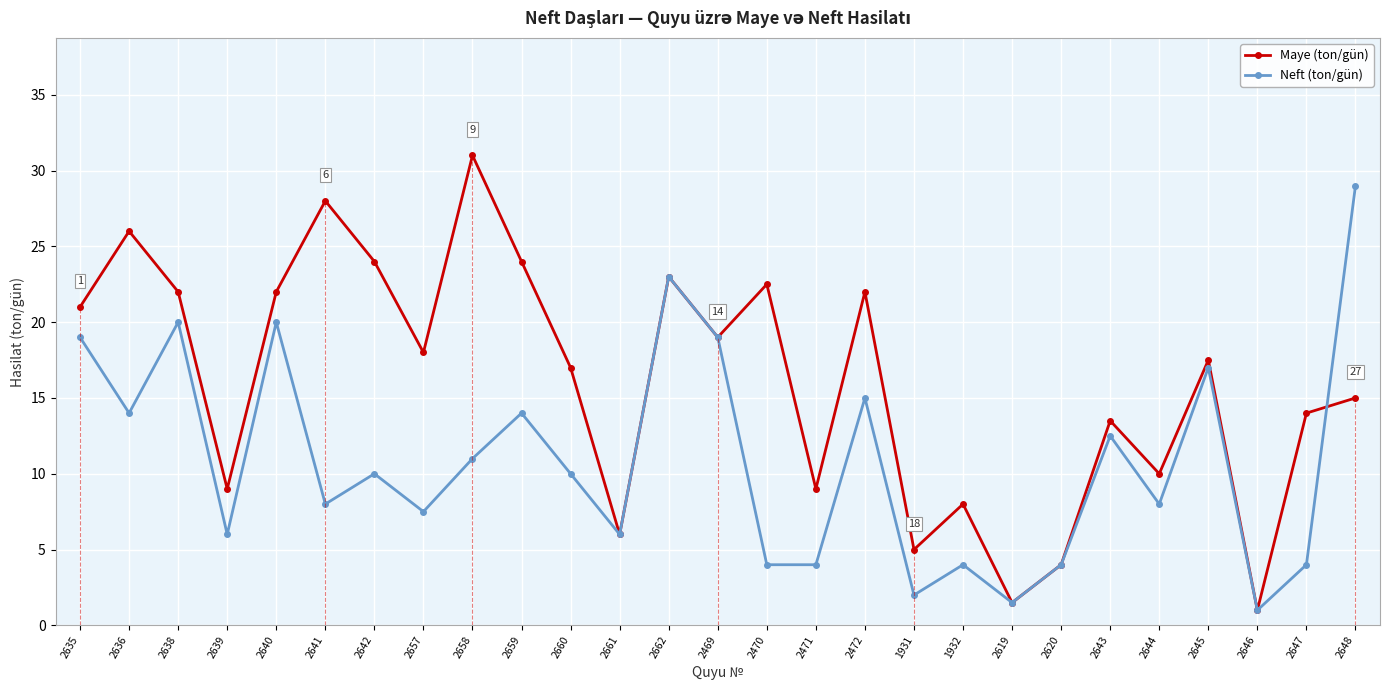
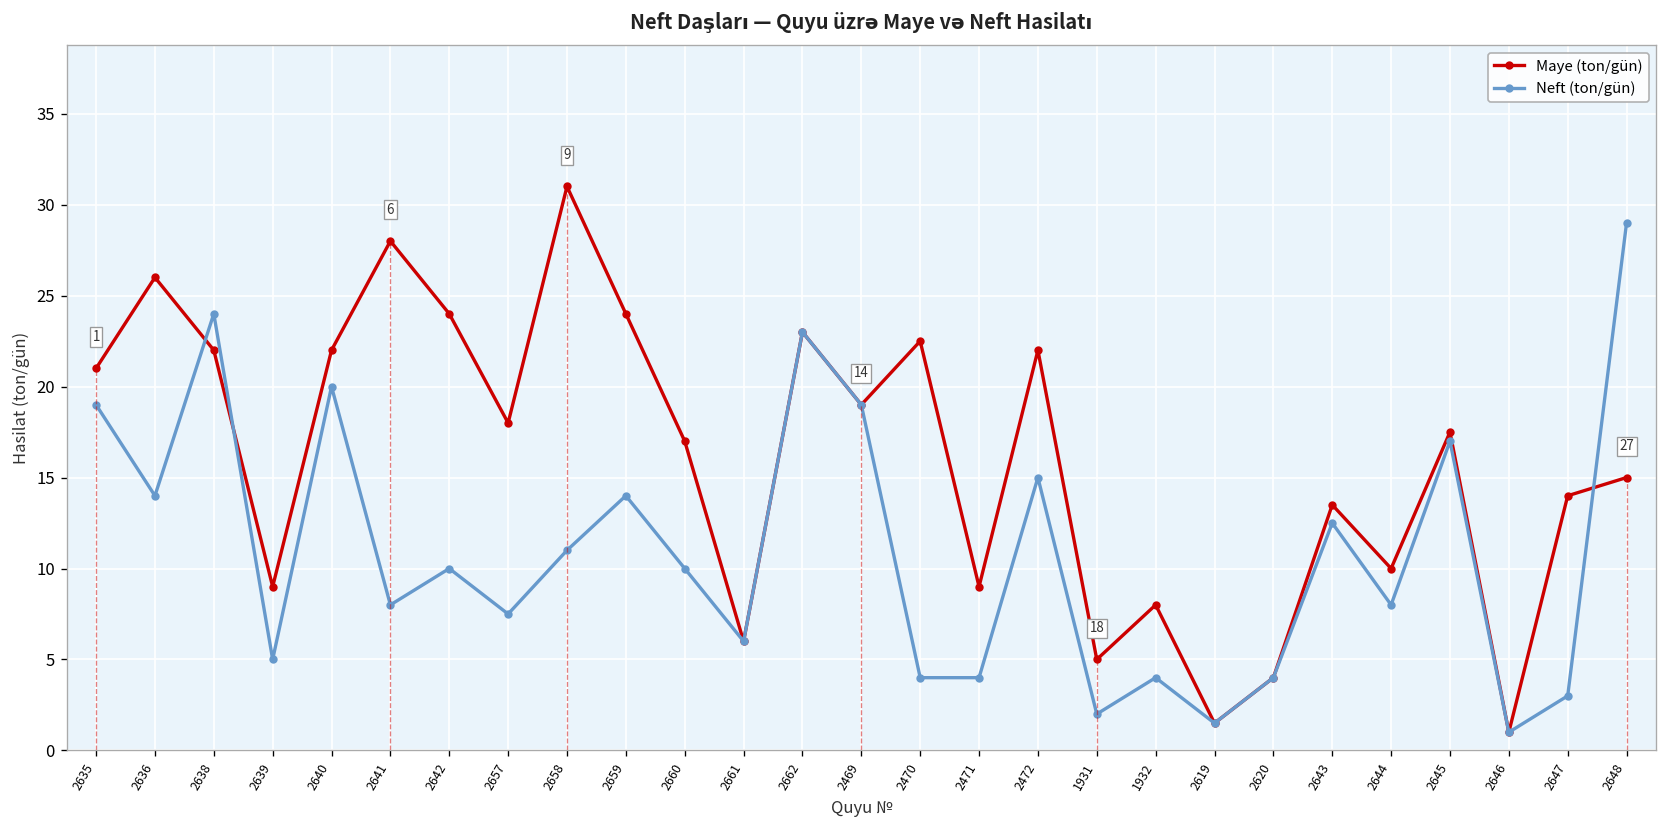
Neft (ton/gün), 2638: 20 -> 24
Neft (ton/gün), 2639: 6 -> 5
Neft (ton/gün), 2647: 4 -> 3
